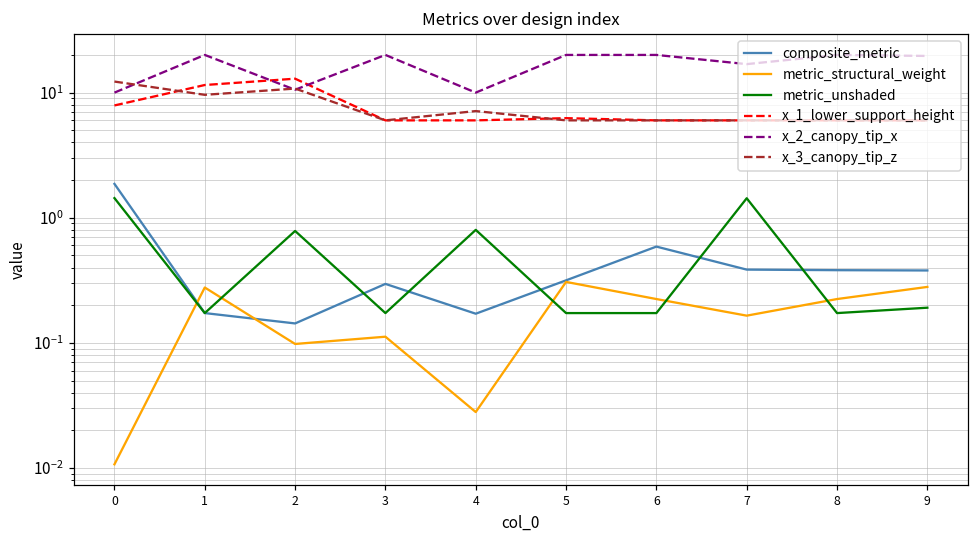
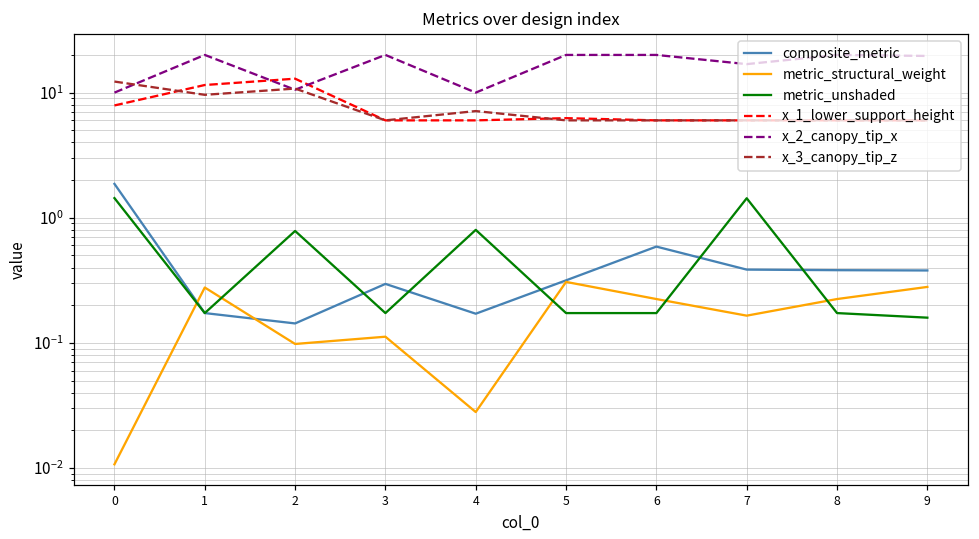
metric_unshaded, 9: 0.19 -> 0.16
